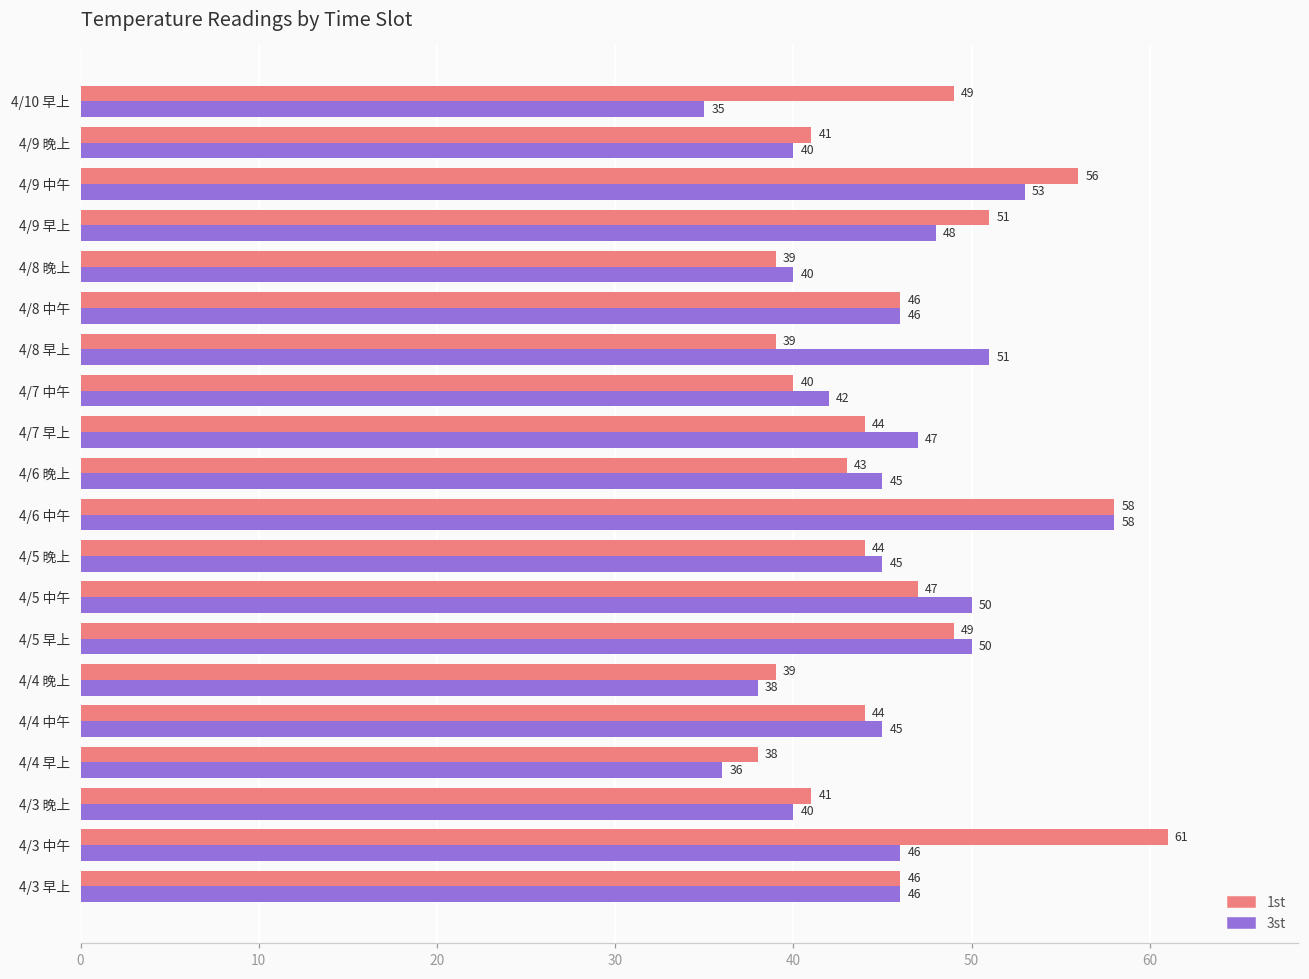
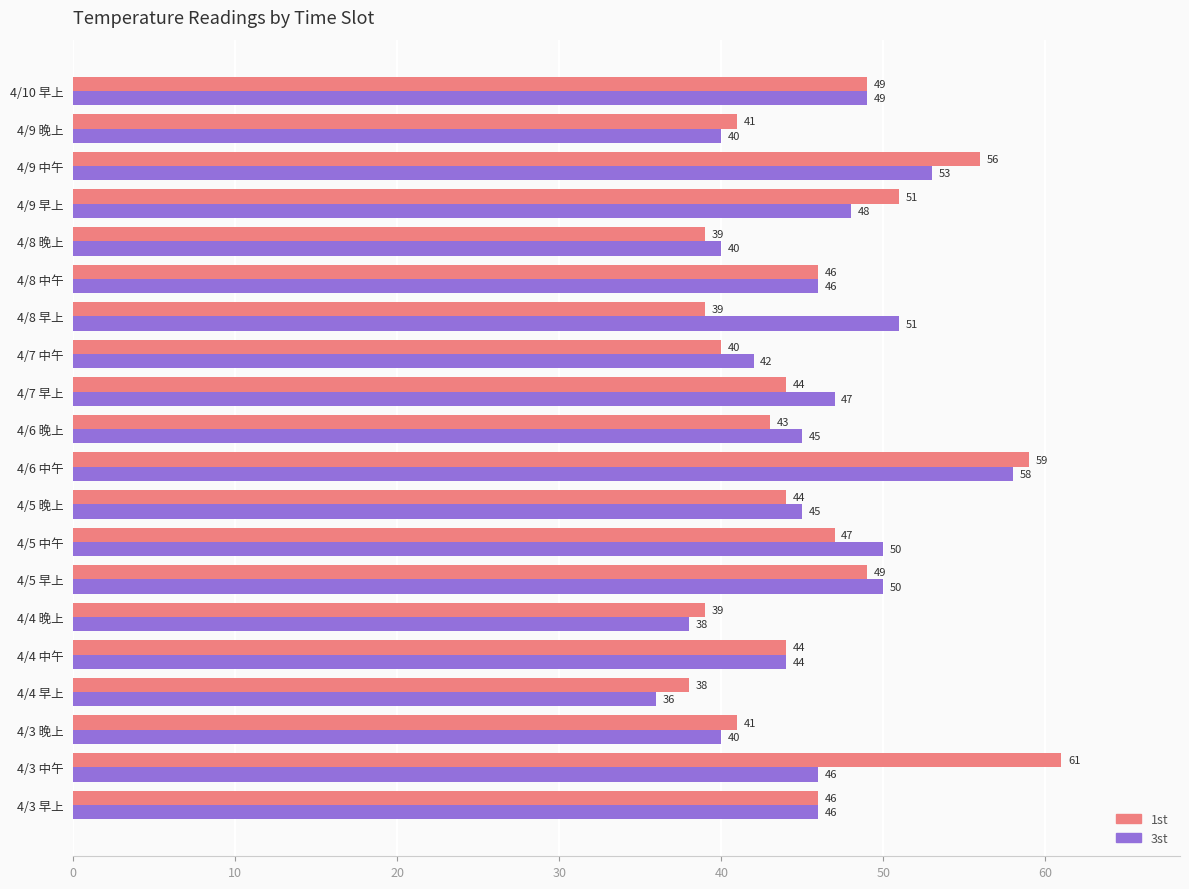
3st, 4/10 早上: 35 -> 49
1st, 4/6 中午: 58 -> 59
3st, 4/4 中午: 45 -> 44
